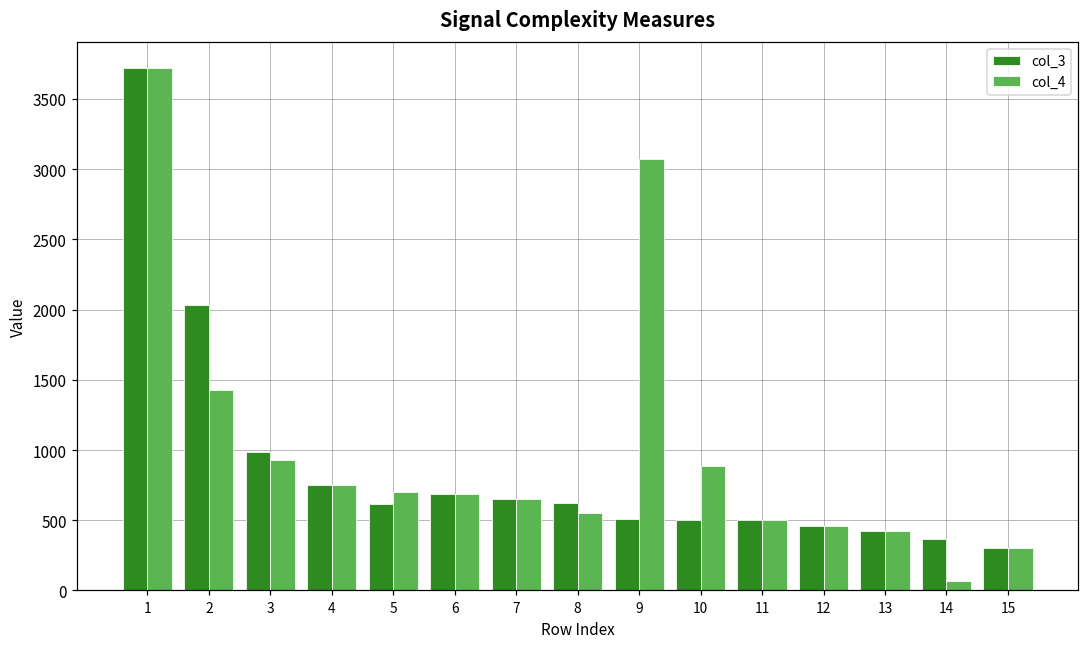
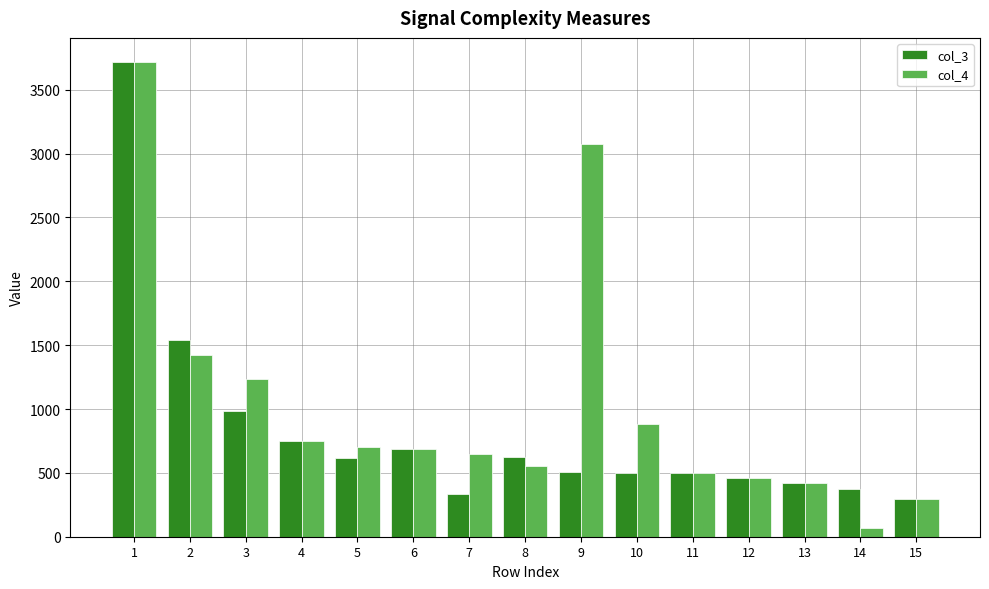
col_3, 2: 2030 -> 1540
col_4, 3: 930 -> 1240
col_3, 7: 650 -> 330
